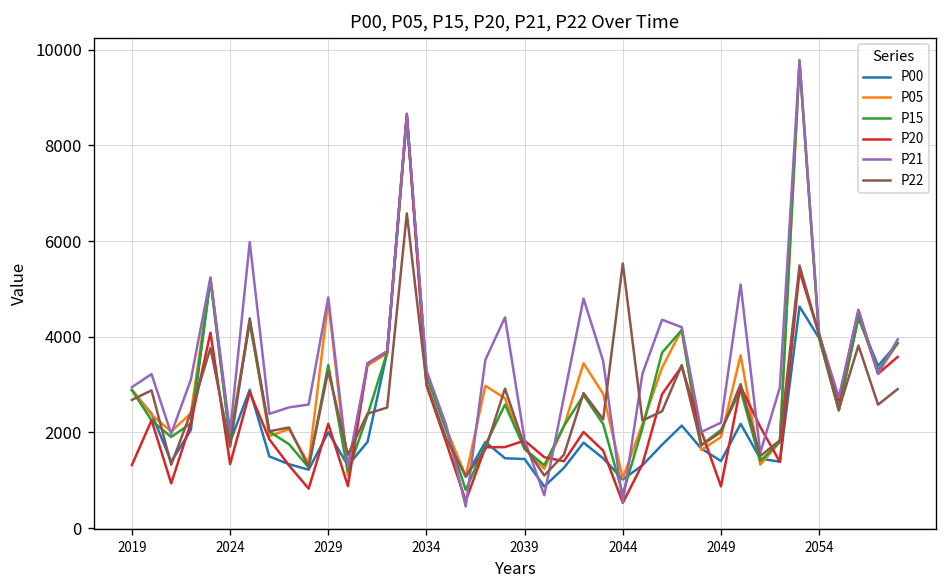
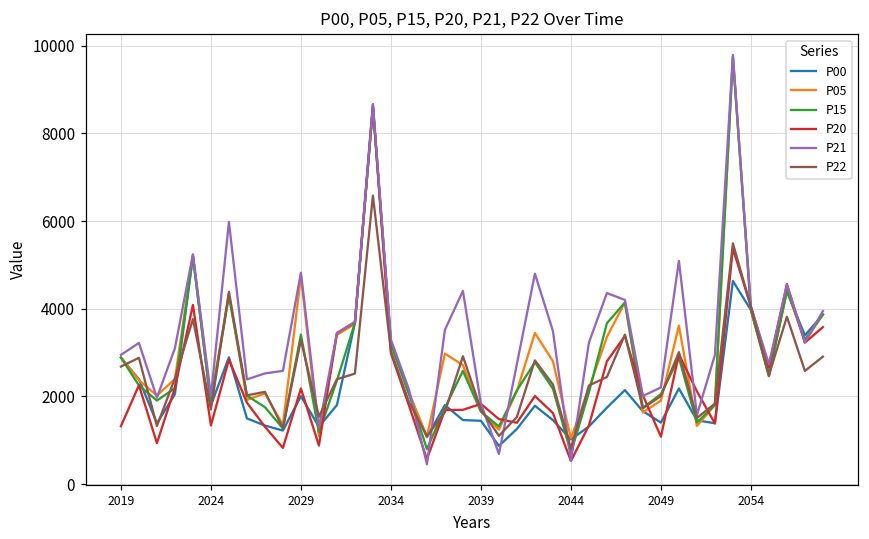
P22, 2044: 5500 -> 800
P20, 2049: 900 -> 1100
